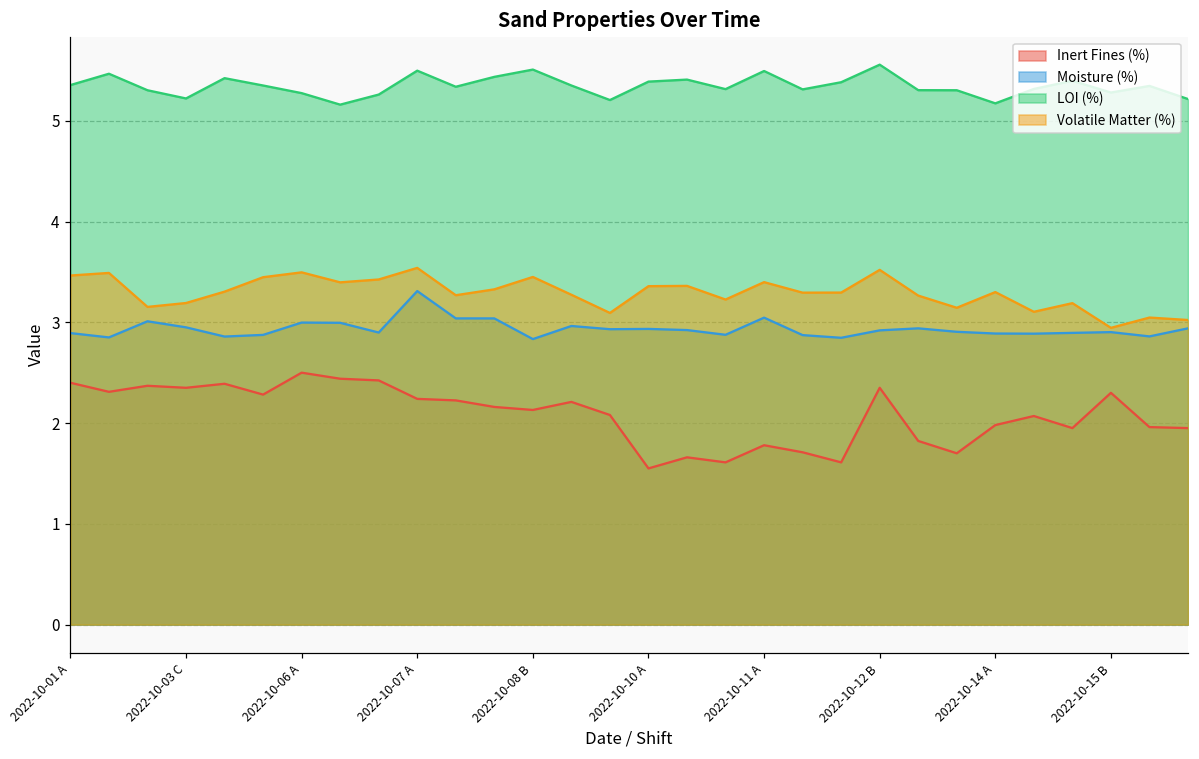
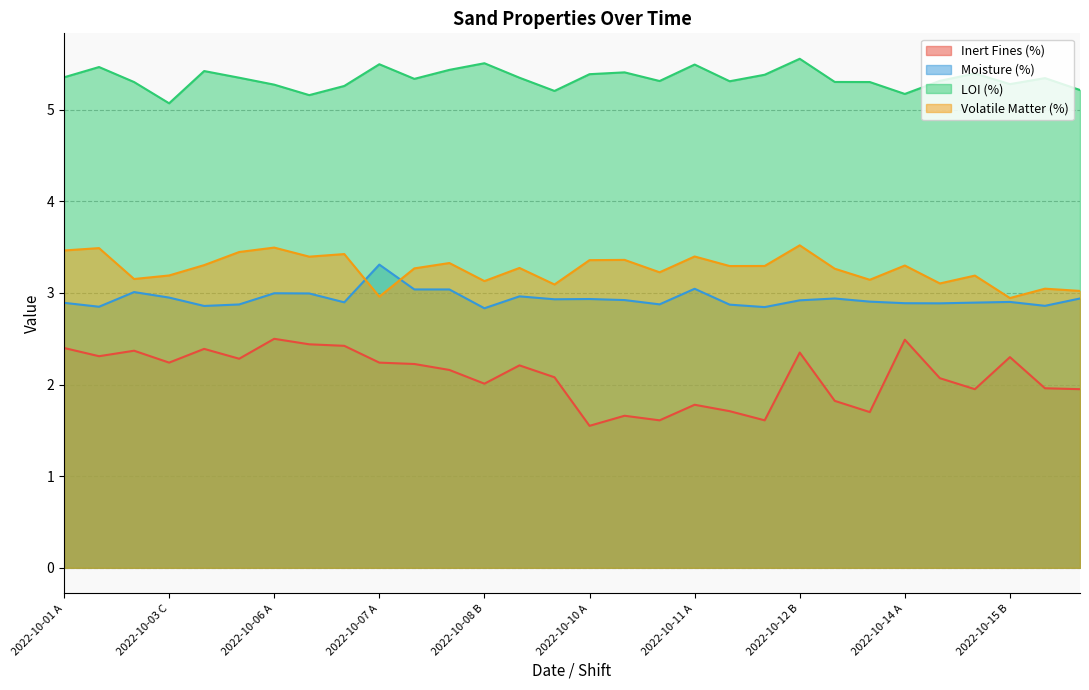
Inert Fines (%), 2022-10-03 C: 2.4 -> 2.2
LOI (%), 2022-10-03 C: 5.2 -> 5.1
Volatile Matter (%), 2022-10-07 A: 3.5 -> 3.0
Inert Fines (%), 2022-10-08 B: 2.1 -> 2.0
Volatile Matter (%), 2022-10-08 B: 3.5 -> 3.1
Inert Fines (%), 2022-10-14 A: 2.0 -> 2.5
